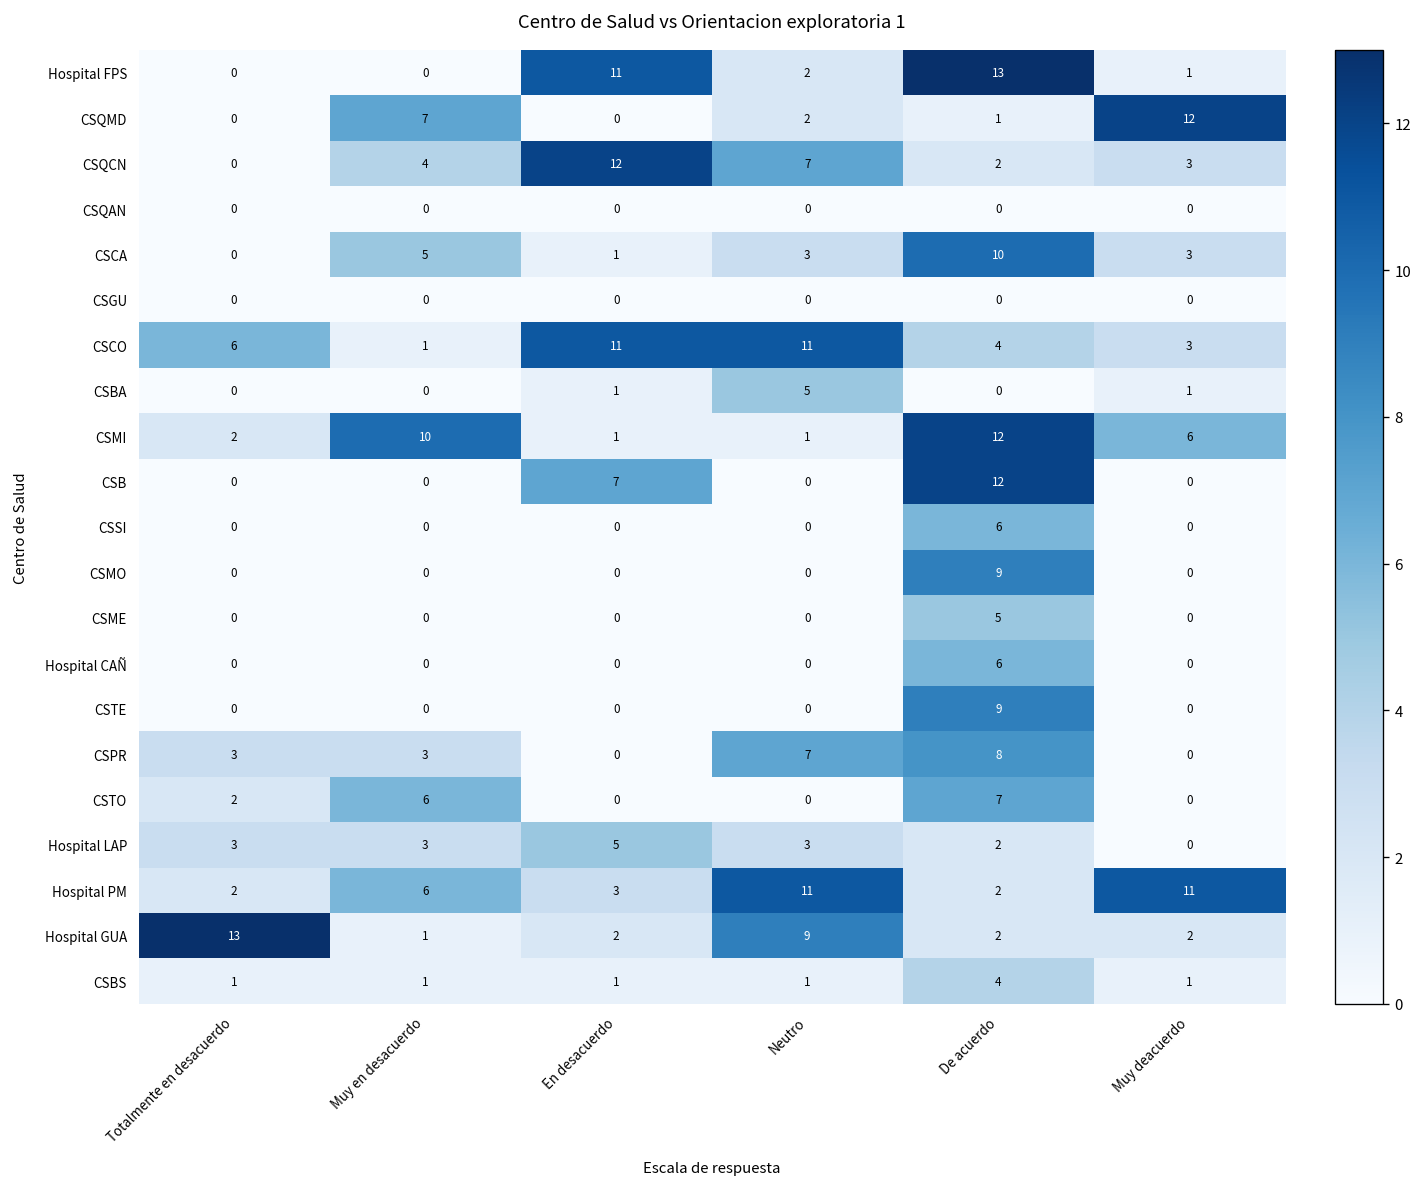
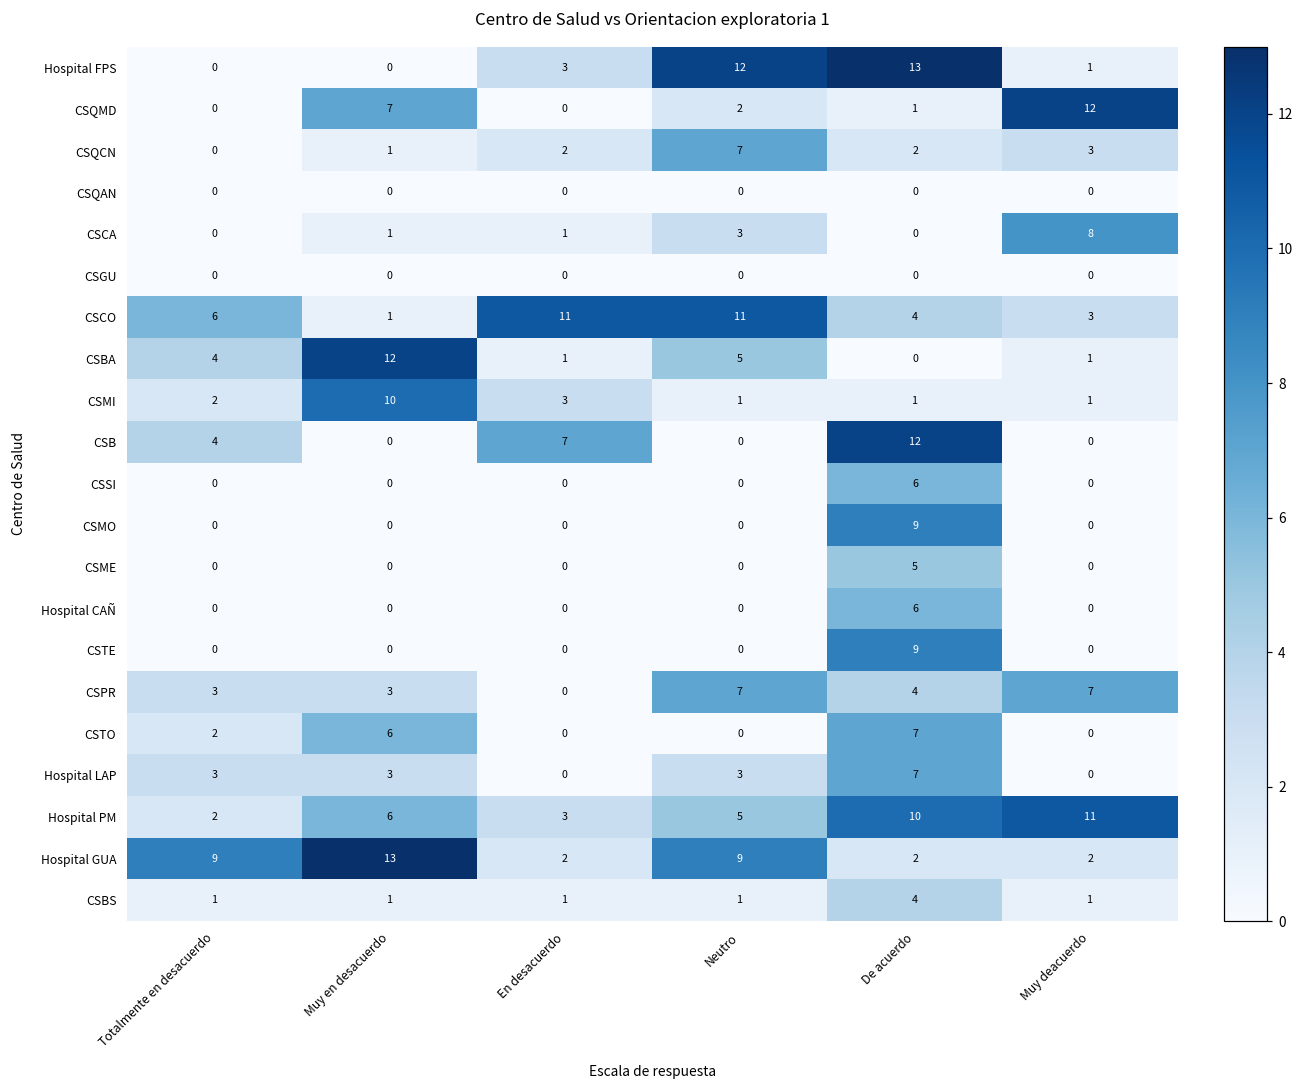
Hospital FPS, En desacuerdo: 11 -> 3
Hospital FPS, Neutro: 2 -> 12
CSQCN, Muy en desacuerdo: 4 -> 1
CSQCN, En desacuerdo: 12 -> 2
CSCA, Muy en desacuerdo: 5 -> 1
CSCA, De acuerdo: 10 -> 0
CSCA, Muy deacuerdo: 3 -> 8
CSBA, Totalmente en desacuerdo: 0 -> 4
CSBA, Muy en desacuerdo: 0 -> 12
CSMI, En desacuerdo: 1 -> 3
CSMI, De acuerdo: 12 -> 1
CSMI, Muy deacuerdo: 6 -> 1
CSB, Totalmente en desacuerdo: 0 -> 4
CSPR, De acuerdo: 8 -> 4
CSPR, Muy deacuerdo: 0 -> 7
Hospital LAP, En desacuerdo: 5 -> 0
Hospital LAP, De acuerdo: 2 -> 7
Hospital PM, Neutro: 11 -> 5
Hospital PM, De acuerdo: 2 -> 10
Hospital GUA, Totalmente en desacuerdo: 13 -> 9
Hospital GUA, Muy en desacuerdo: 1 -> 13
